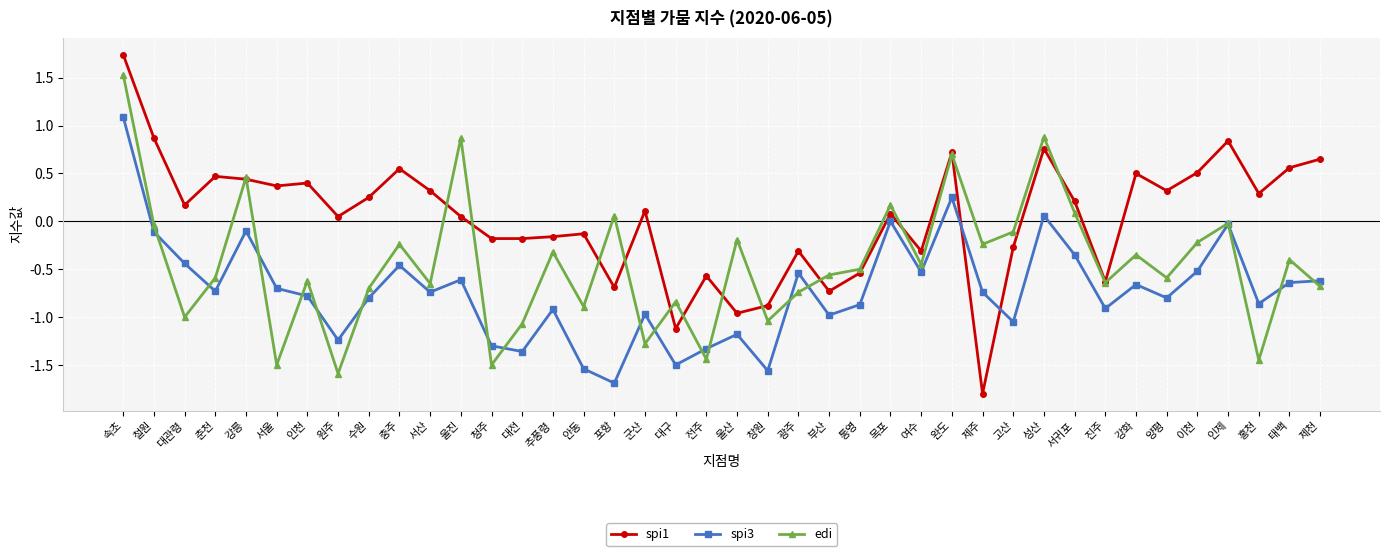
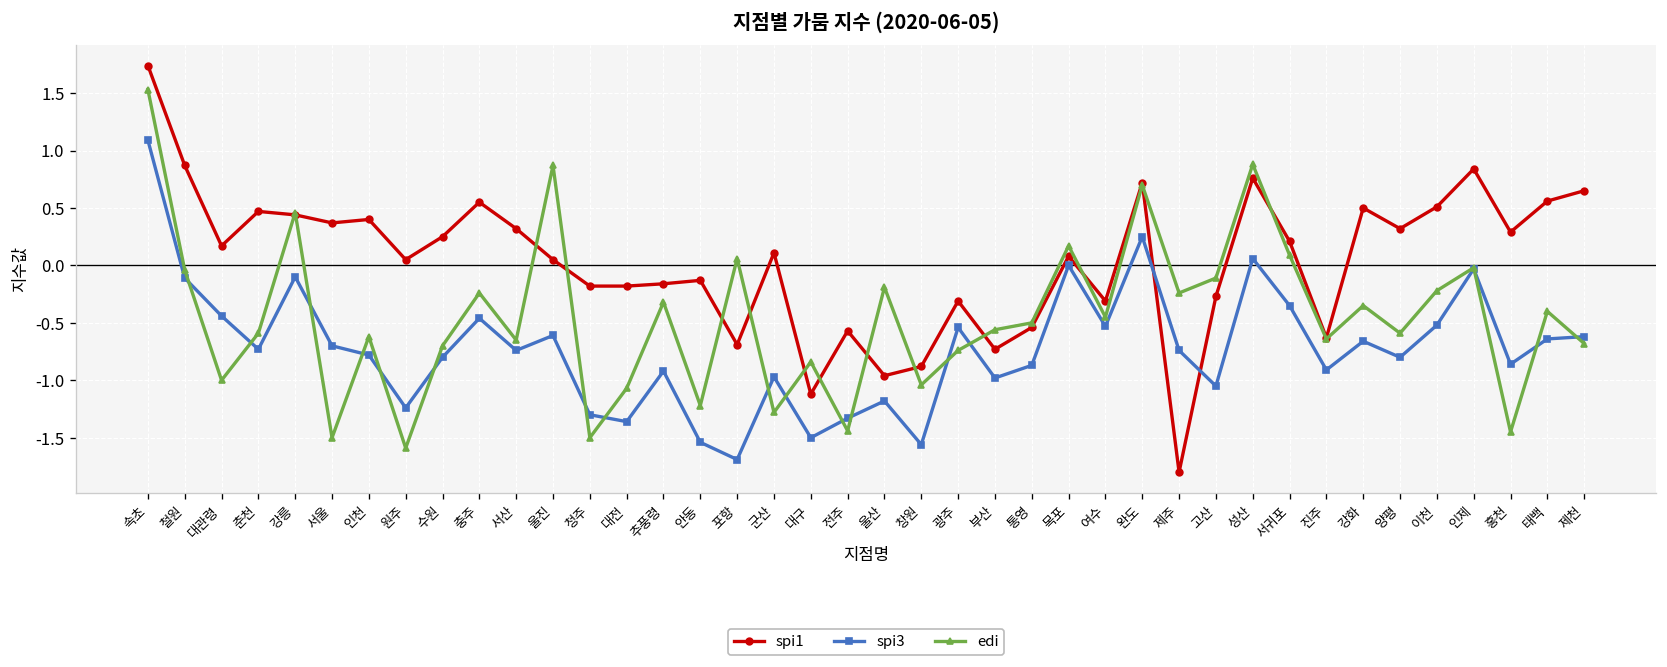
edi, 안동: -0.9 -> -1.2
